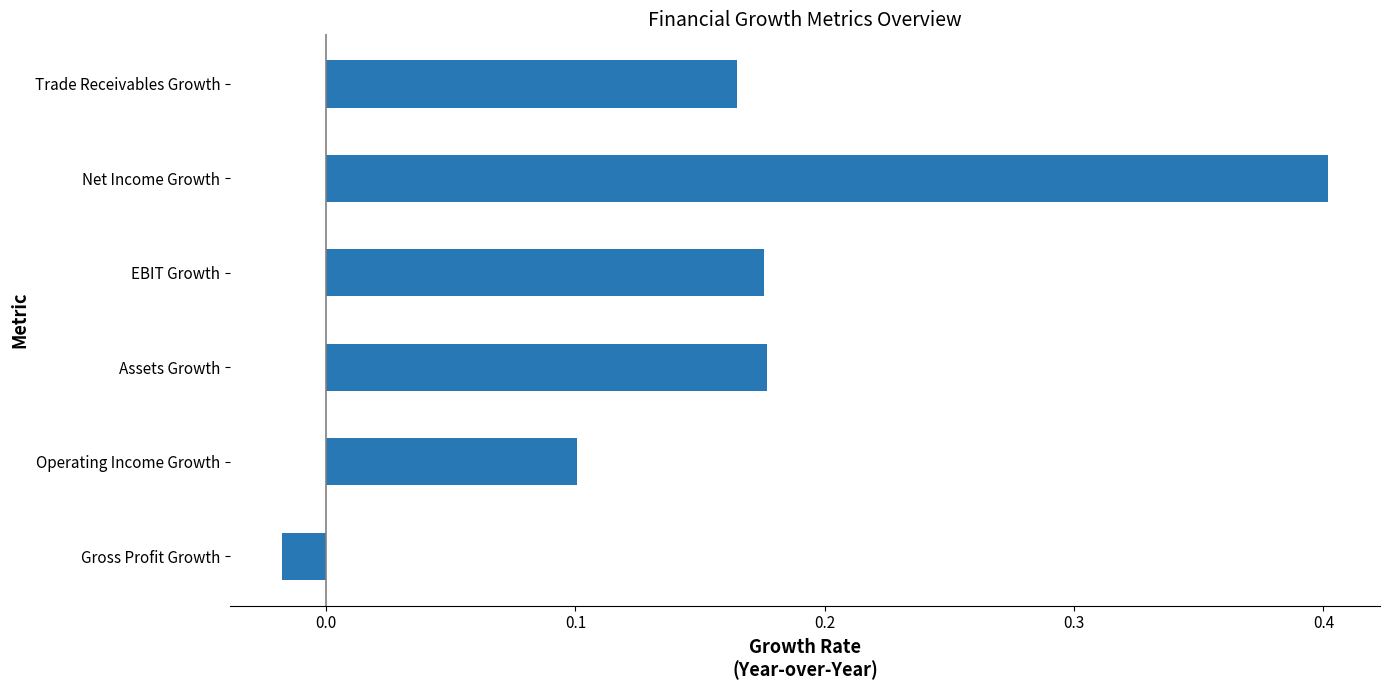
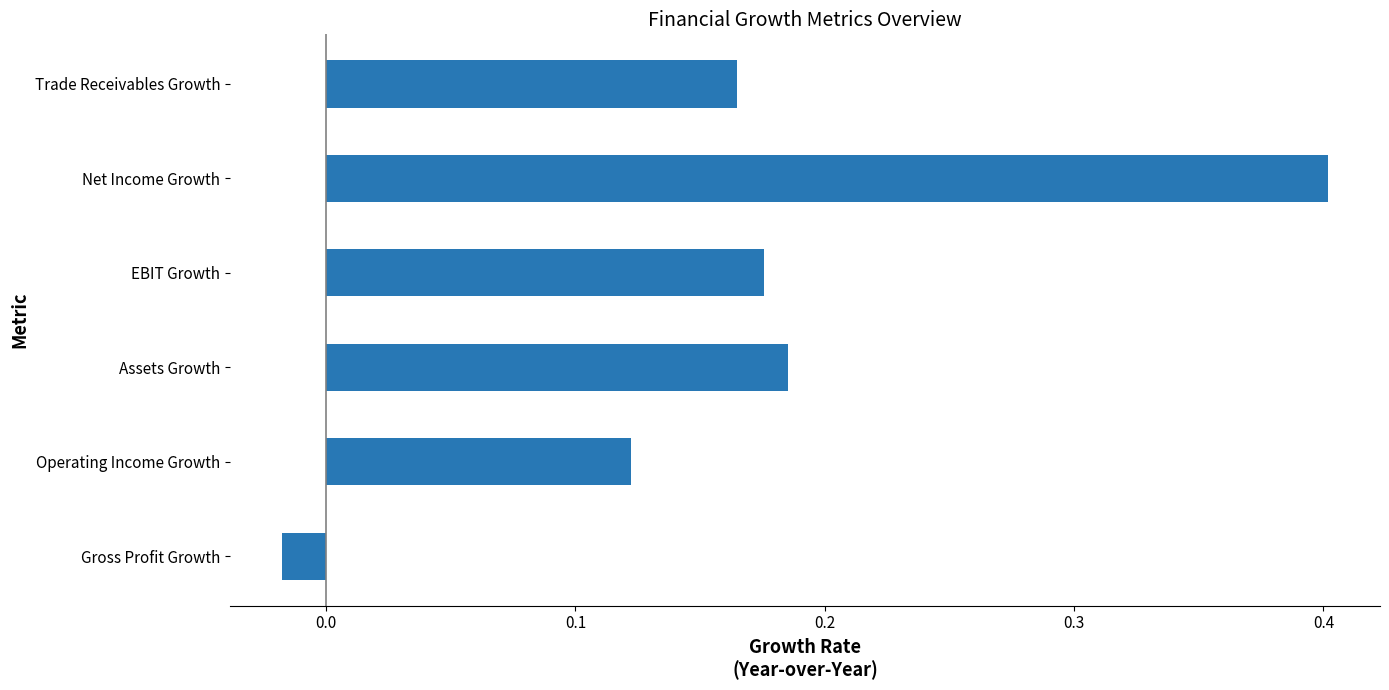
Assets Growth: 0.177 -> 0.185
Operating Income Growth: 0.101 -> 0.122
